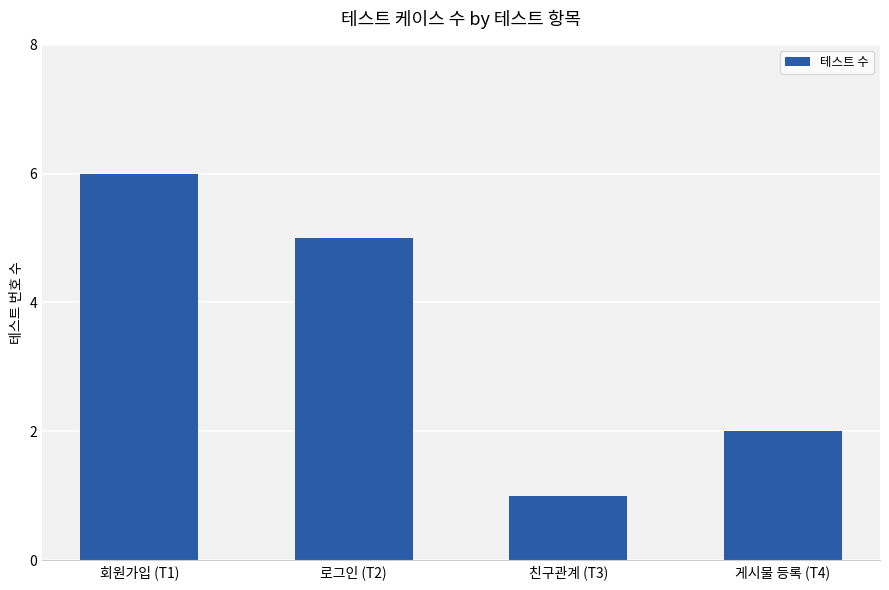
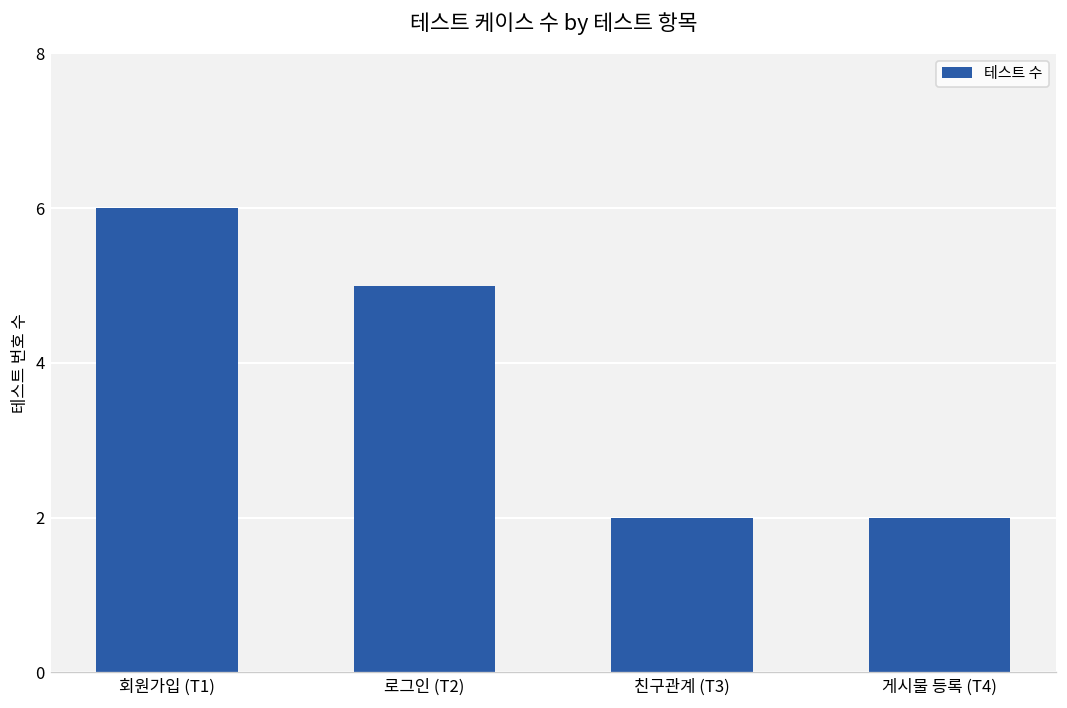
친구관계 (T3): 1 -> 2
